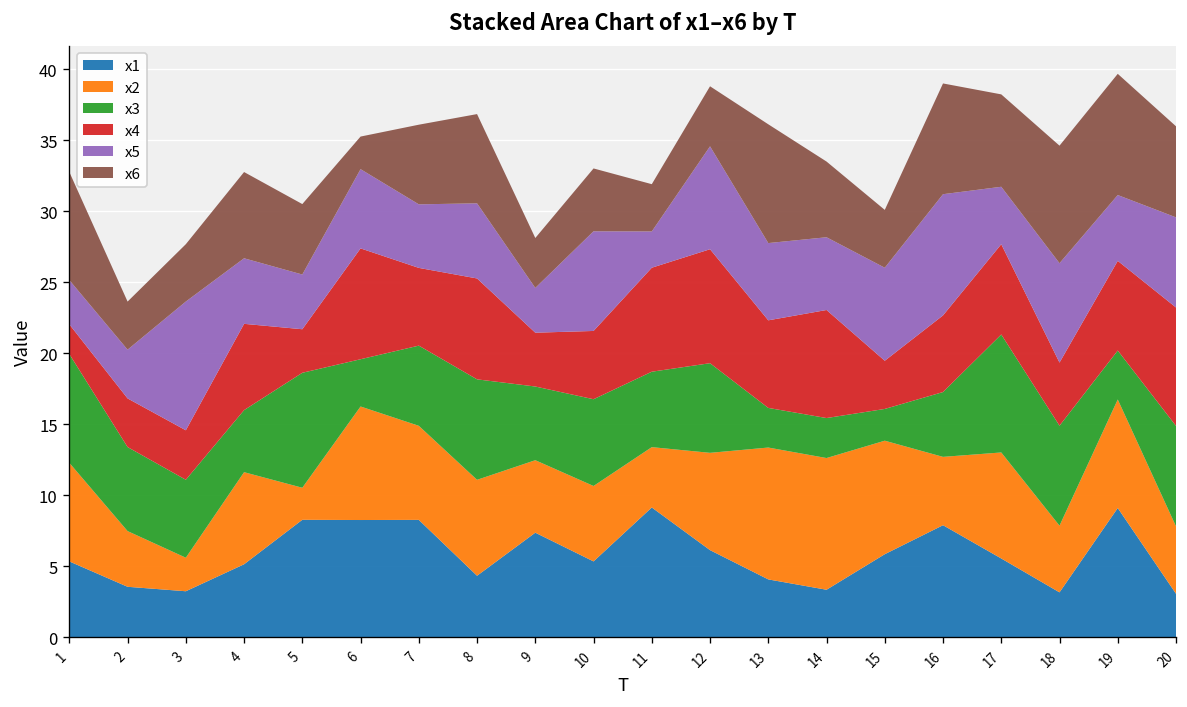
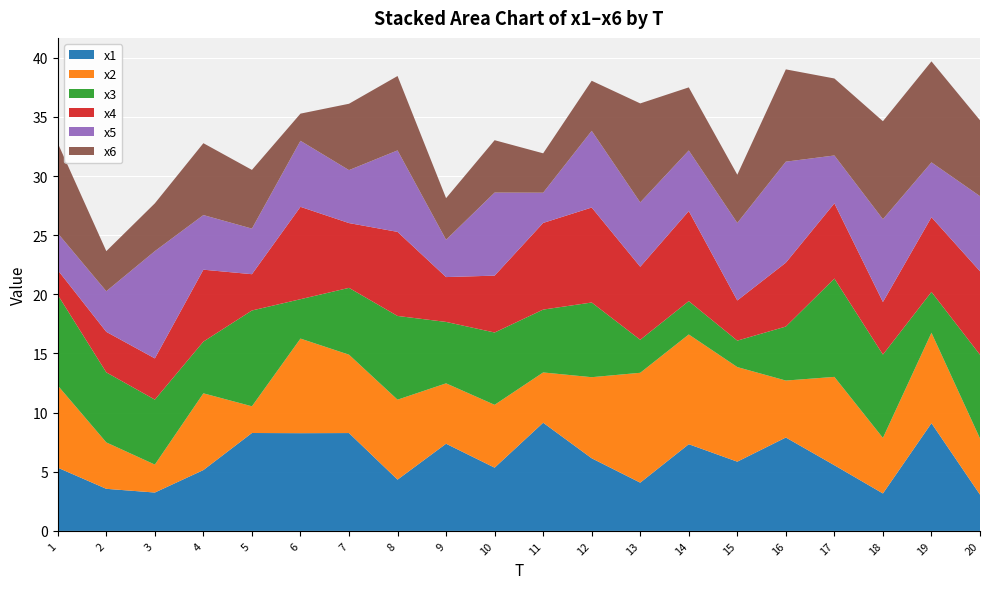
x5, 8: 5.3 -> 6.9
x5, 12: 7.2 -> 6.5
x1, 14: 3.3 -> 7.3
x4, 20: 8.3 -> 7.1
